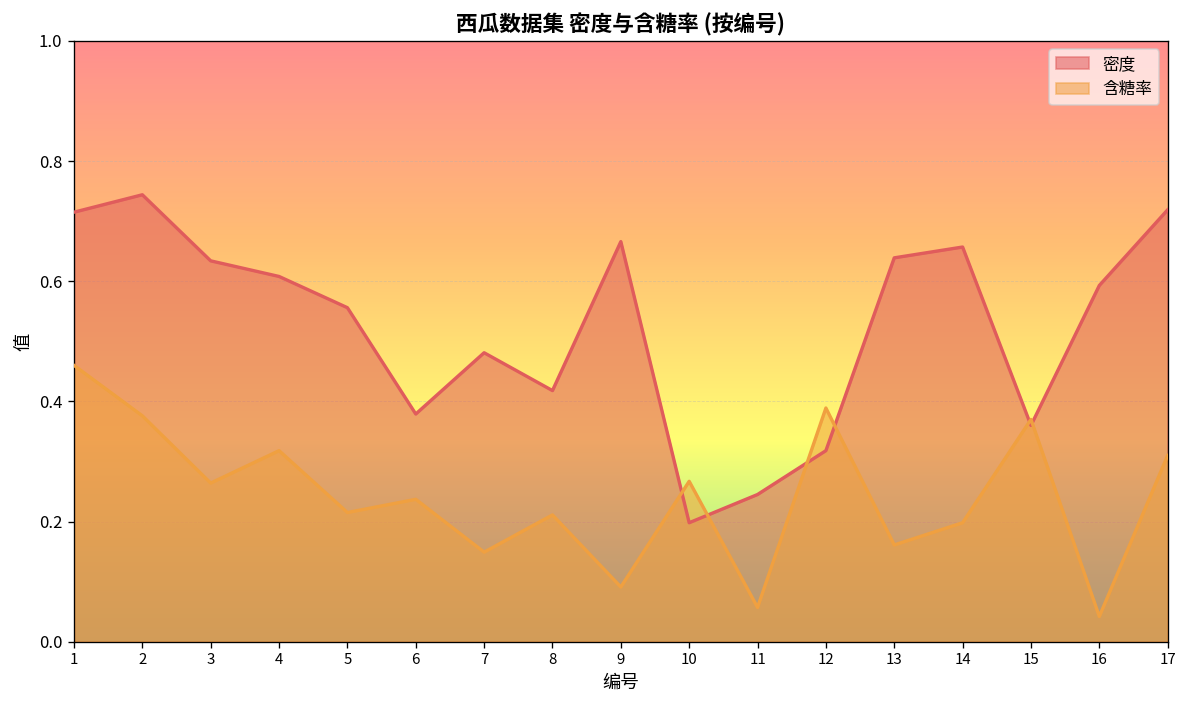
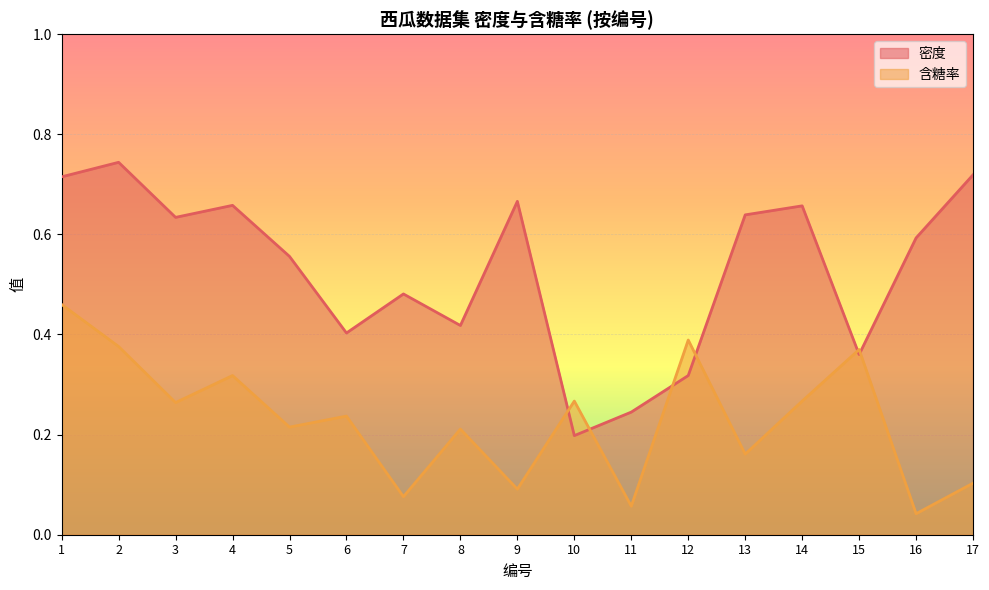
密度, 4: 0.61 -> 0.66
密度, 6: 0.38 -> 0.40
含糖率, 7: 0.15 -> 0.08
含糖率, 14: 0.20 -> 0.27
含糖率, 17: 0.31 -> 0.10
